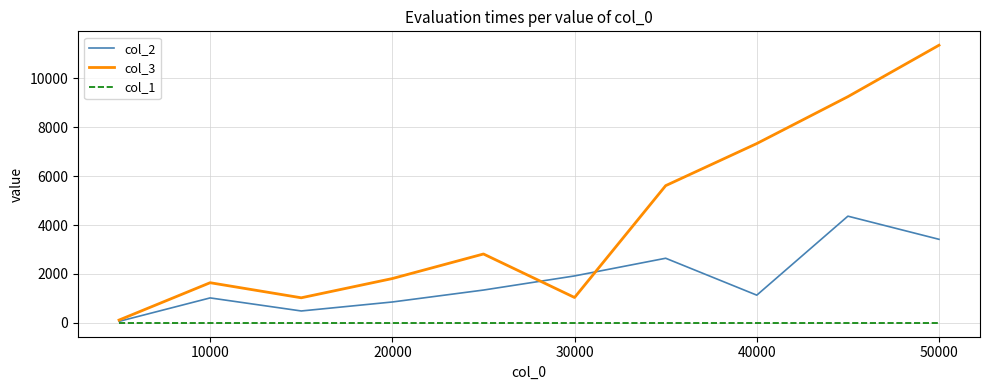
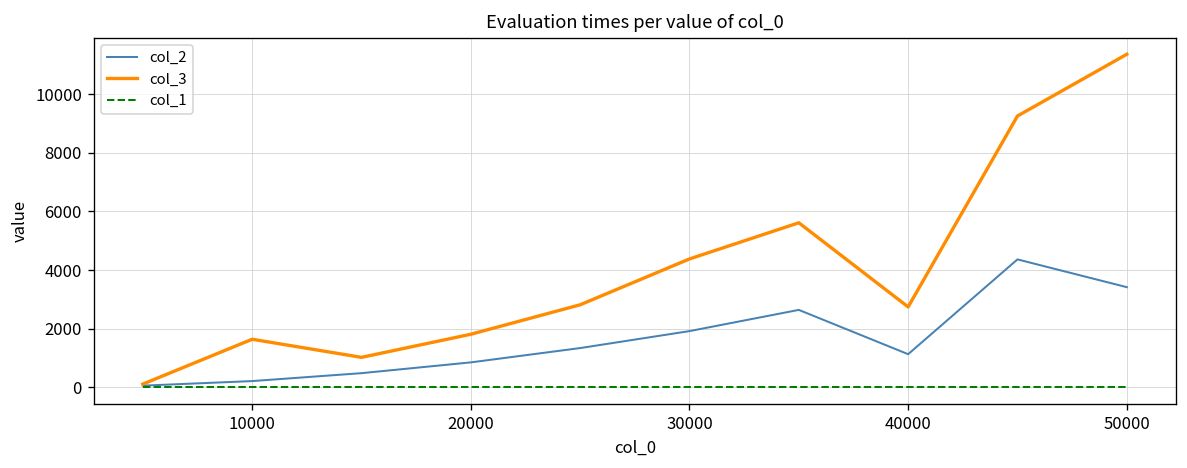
col_2, 10000: 1000 -> 200
col_3, 30000: 1000 -> 4400
col_3, 40000: 7300 -> 2700
